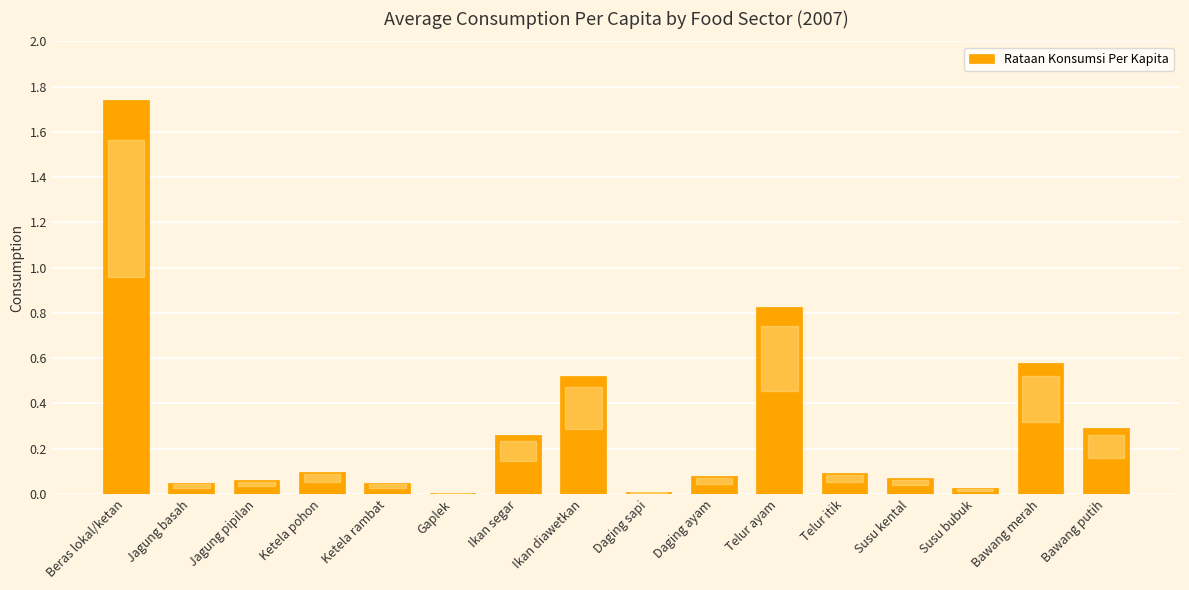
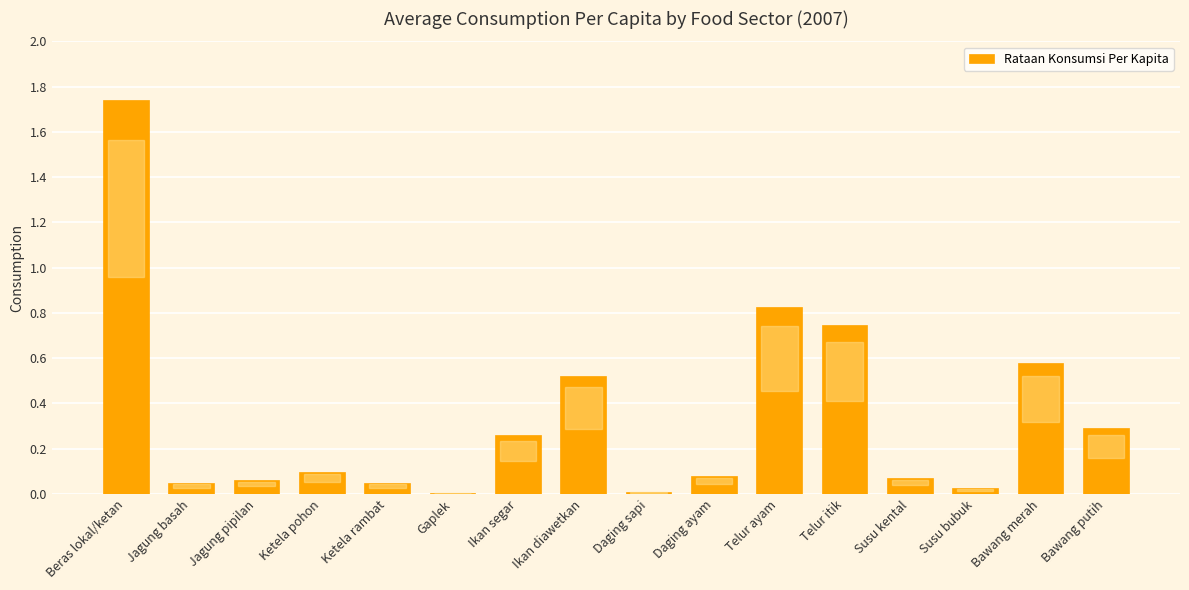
Telur itik: 0.09 -> 0.75
